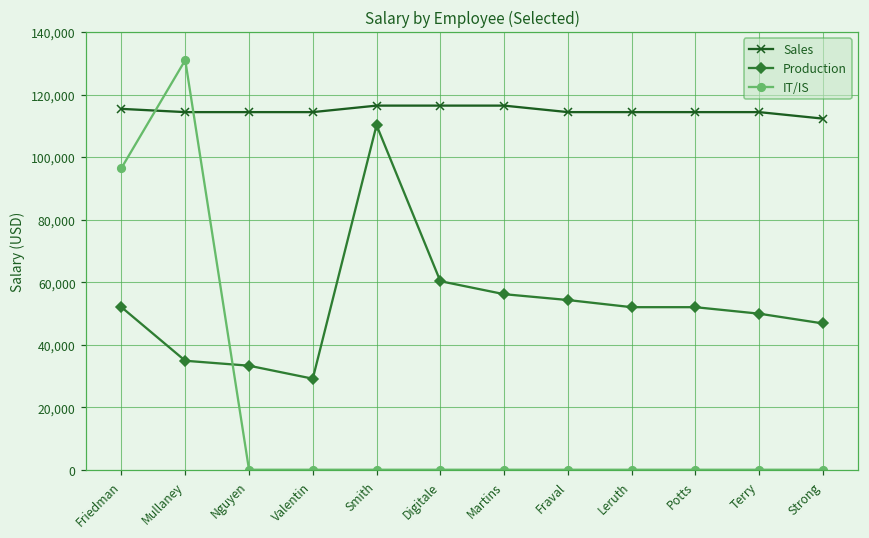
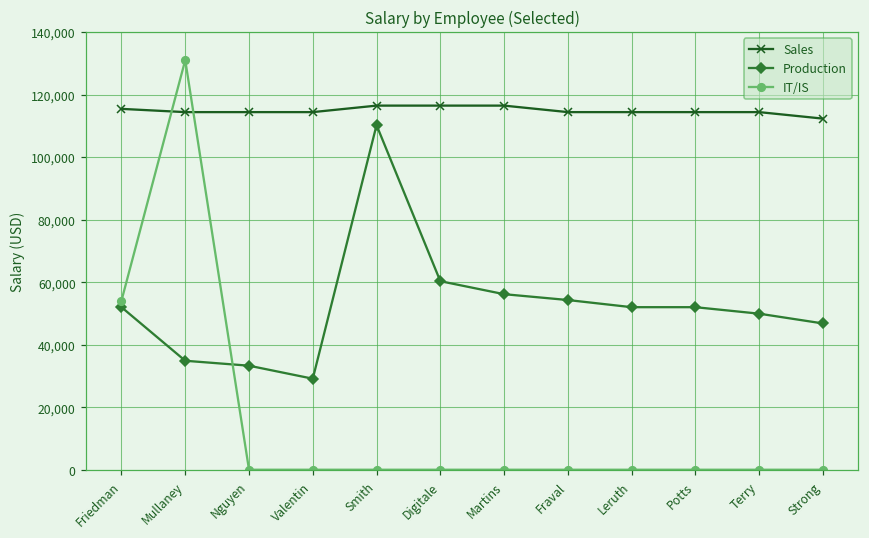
IT/IS, Friedman: 97,000 -> 54,000
